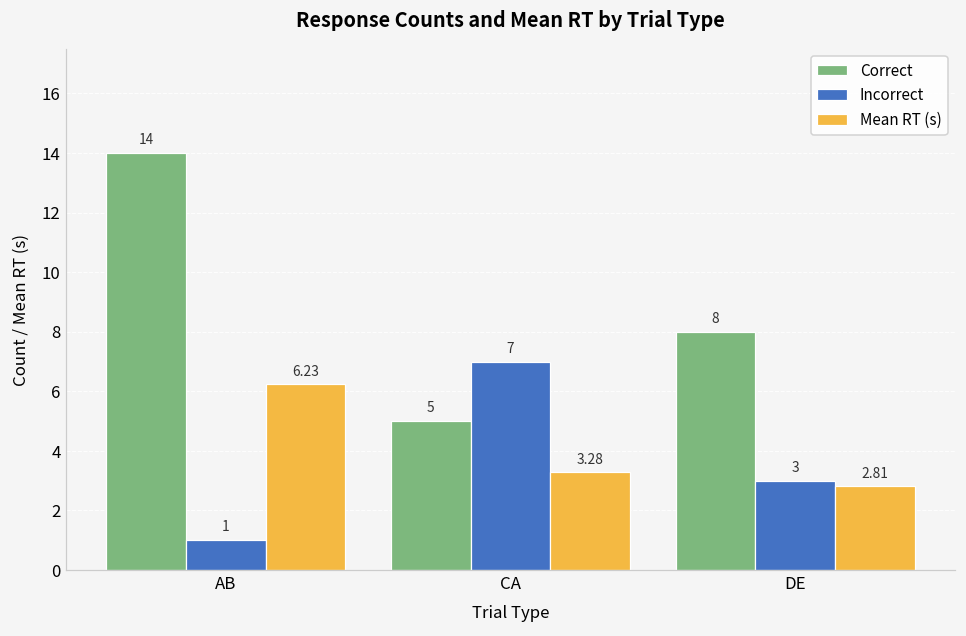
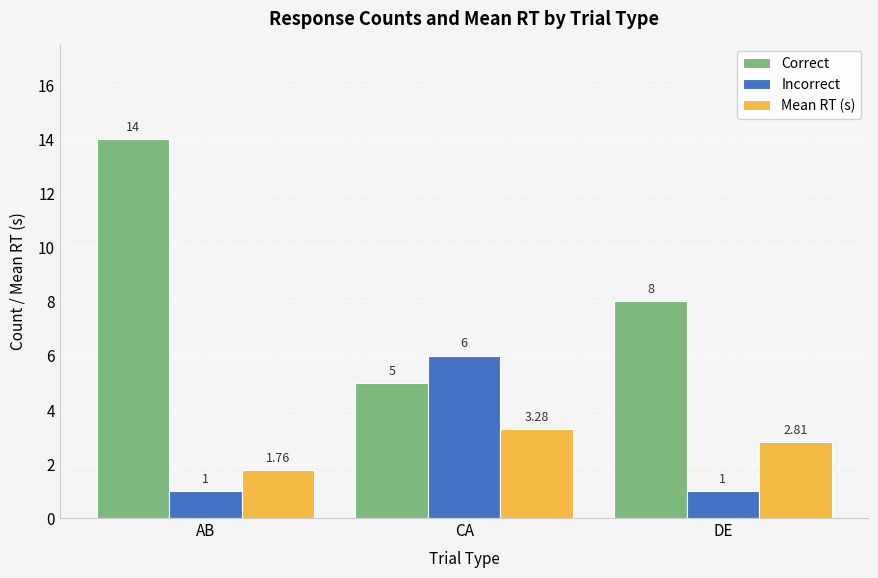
Mean RT (s), AB: 6.23 -> 1.76
Incorrect, CA: 7 -> 6
Incorrect, DE: 3 -> 1
